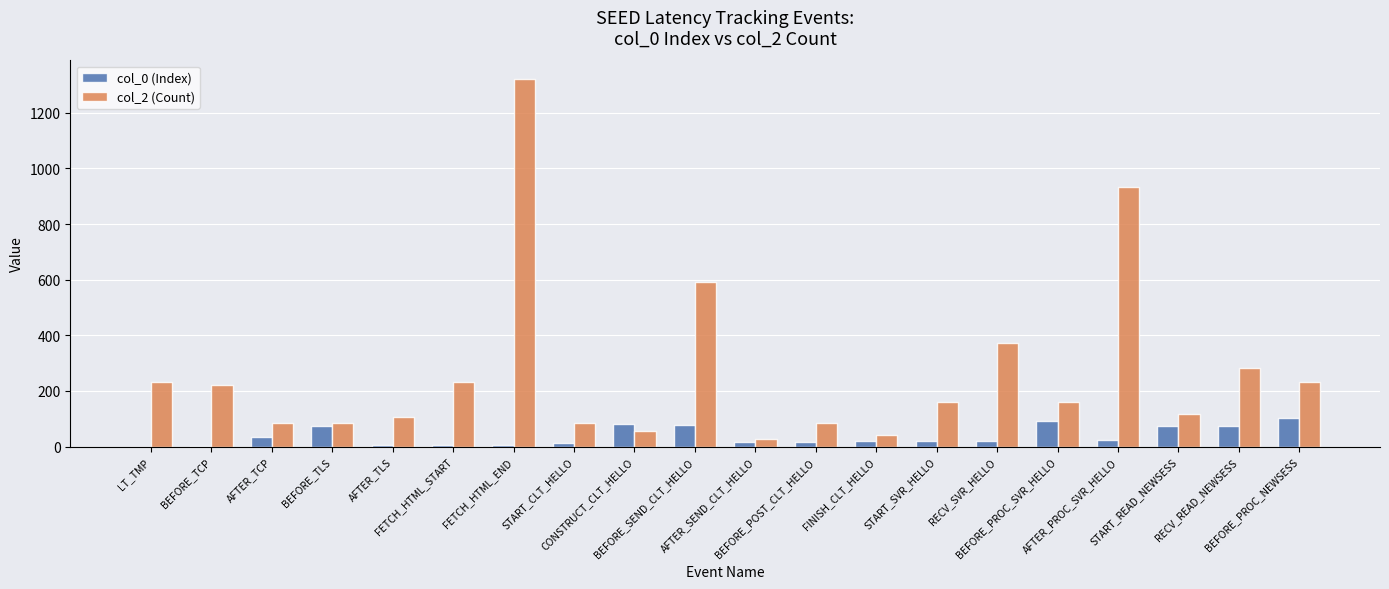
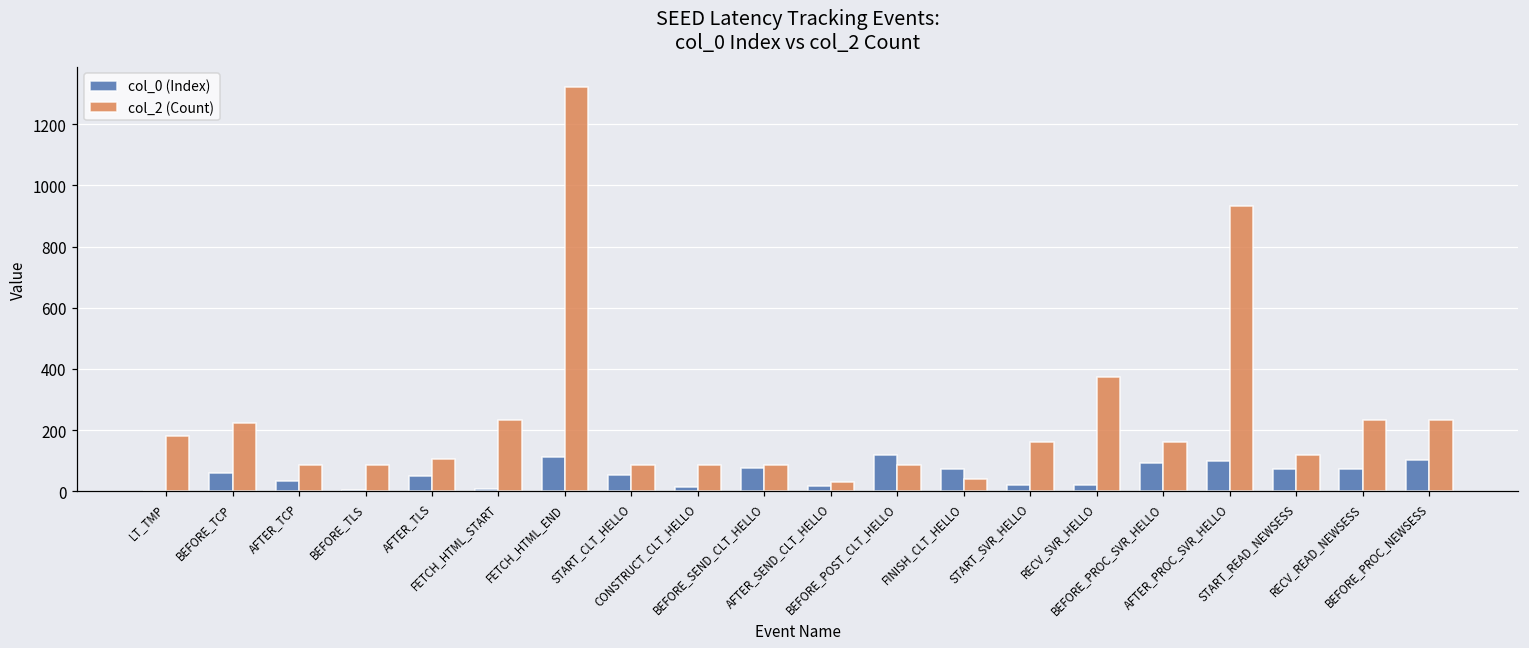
col_2 (Count), LT_TMP: 230 -> 180
col_0 (Index), BEFORE_TCP: 0 -> 60
col_0 (Index), BEFORE_TLS: 70 -> 0
col_0 (Index), AFTER_TLS: 10 -> 50
col_0 (Index), FETCH_HTML_END: 10 -> 110
col_0 (Index), START_CLT_HELLO: 10 -> 50
col_0 (Index), CONSTRUCT_CLT_HELLO: 80 -> 20
col_2 (Count), CONSTRUCT_CLT_HELLO: 60 -> 90
col_2 (Count), BEFORE_SEND_CLT_HELLO: 590 -> 90
col_0 (Index), BEFORE_POST_CLT_HELLO: 20 -> 120
col_0 (Index), FINISH_CLT_HELLO: 20 -> 70
col_0 (Index), AFTER_PROC_SVR_HELLO: 20 -> 100
col_2 (Count), RECV_READ_NEWSESS: 280 -> 230
